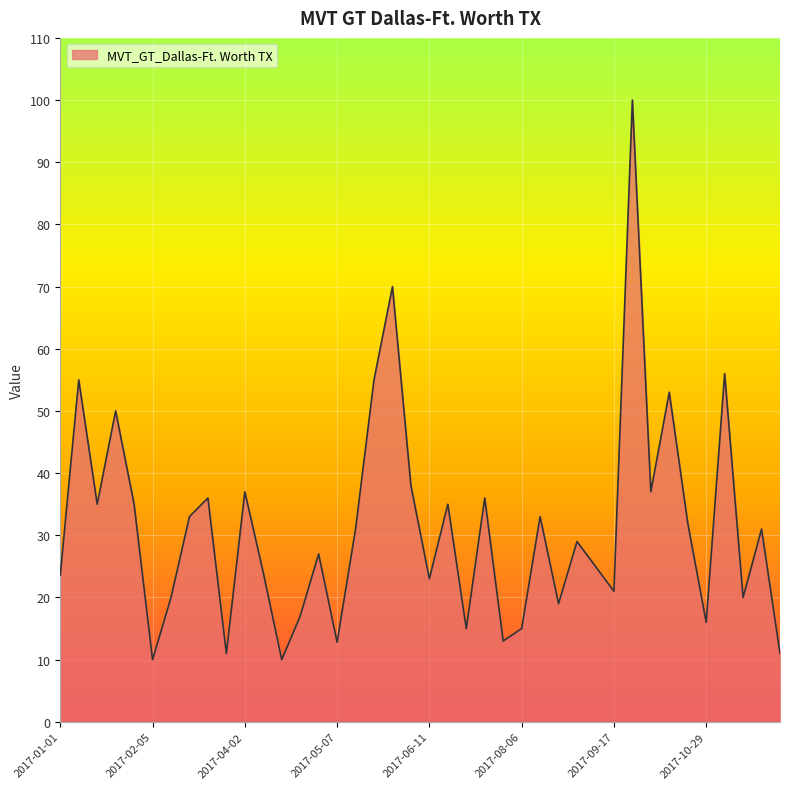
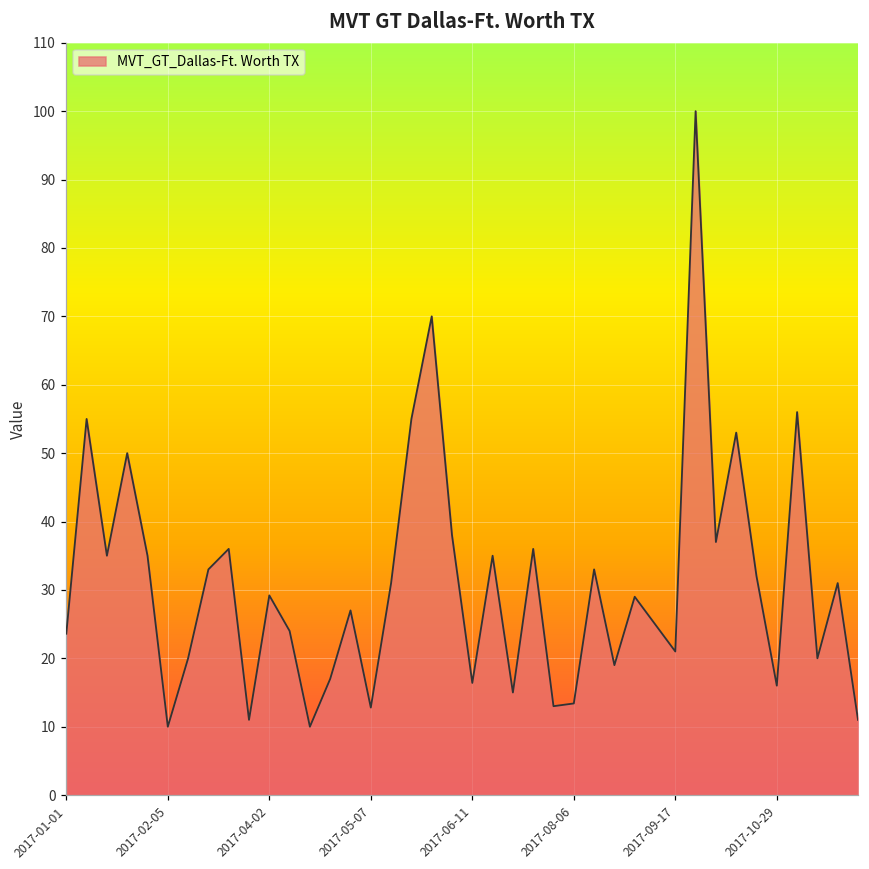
2017-04-02: 37 -> 29
2017-06-11: 23 -> 16
2017-08-06: 15 -> 13
